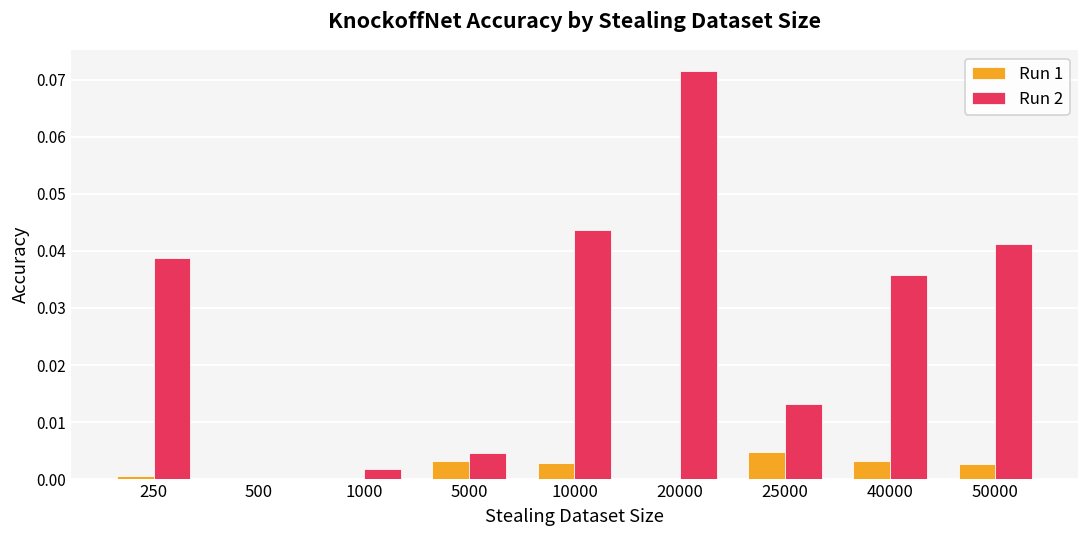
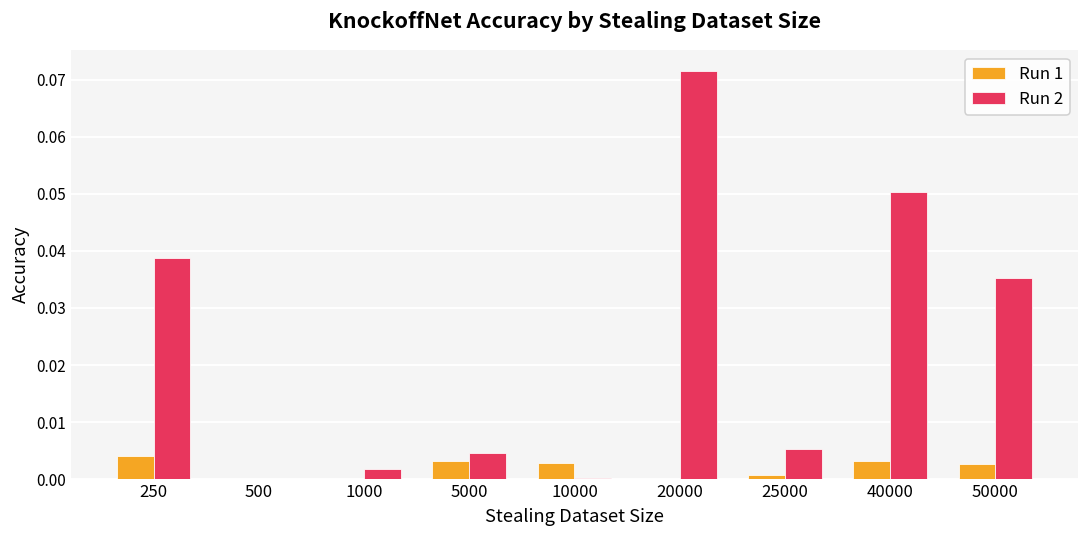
Run 1, 250: 0.000 -> 0.004
Run 2, 10000: 0.044 -> 0.000
Run 1, 25000: 0.005 -> 0.001
Run 2, 25000: 0.013 -> 0.005
Run 2, 40000: 0.036 -> 0.050
Run 2, 50000: 0.041 -> 0.035
